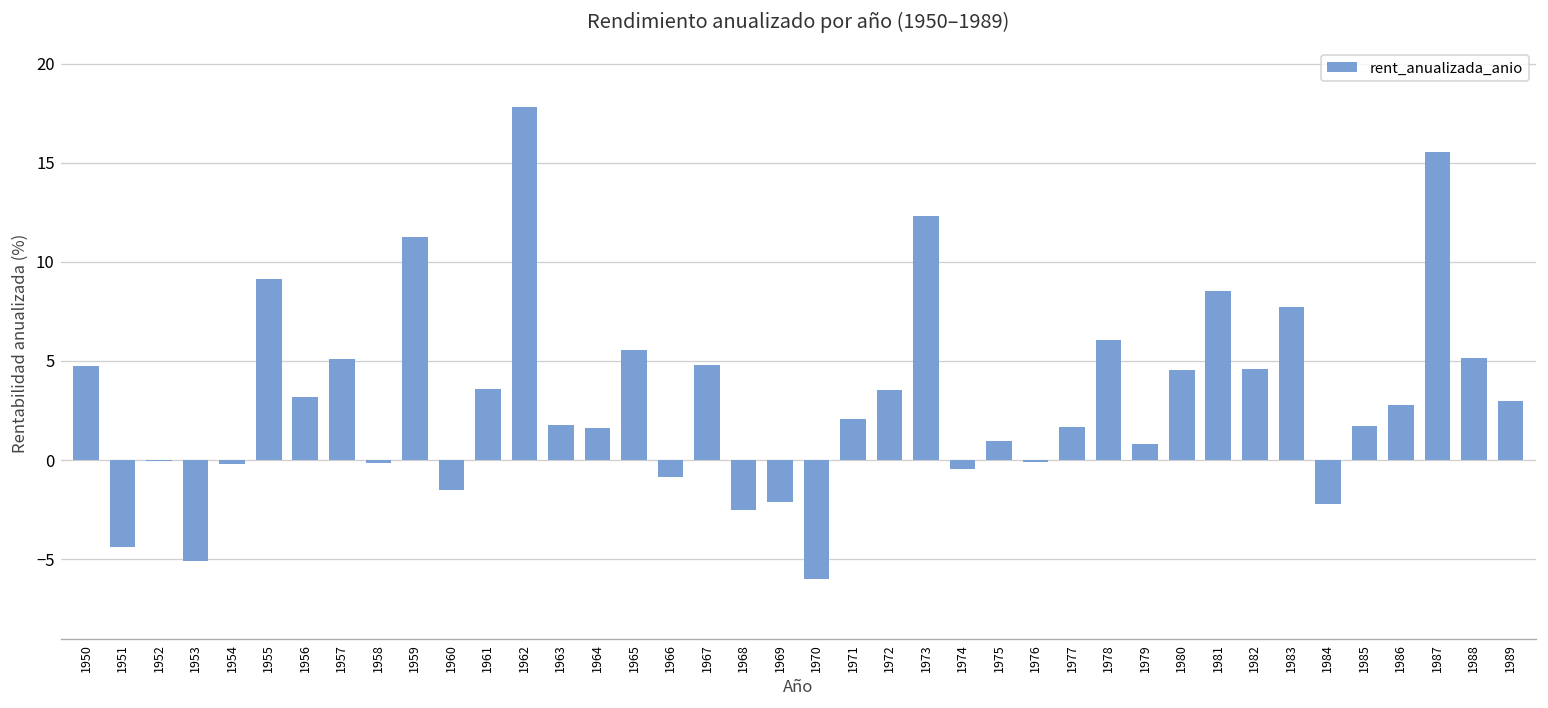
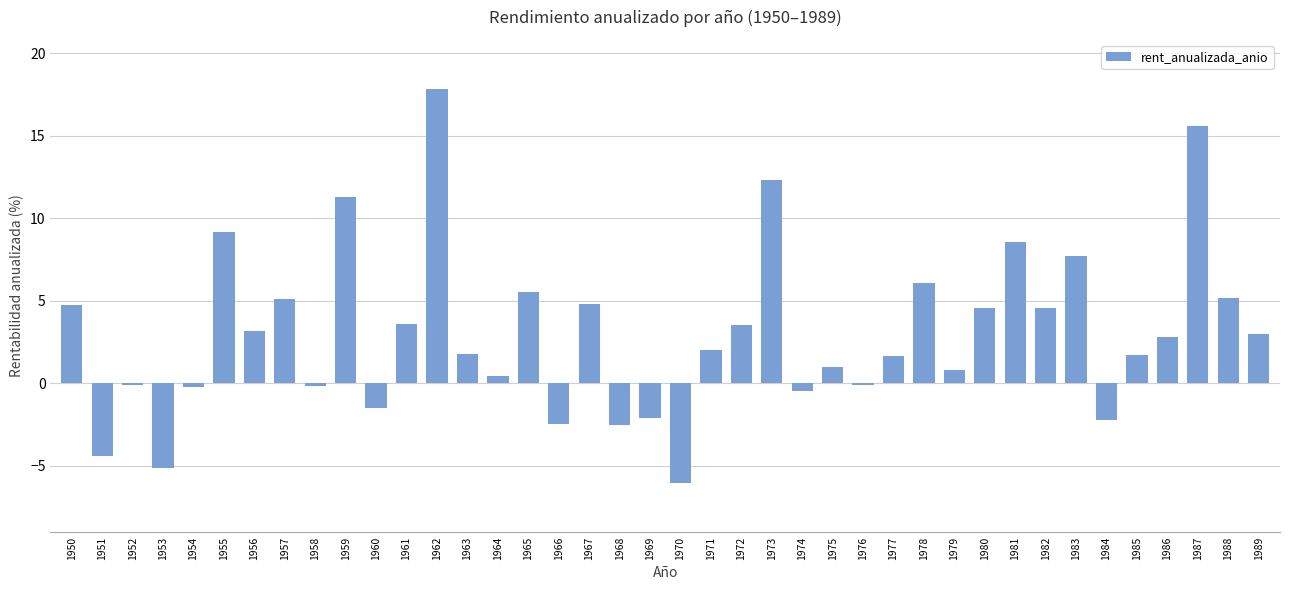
1964: 1.6 -> 0.4
1966: -0.9 -> -2.5
